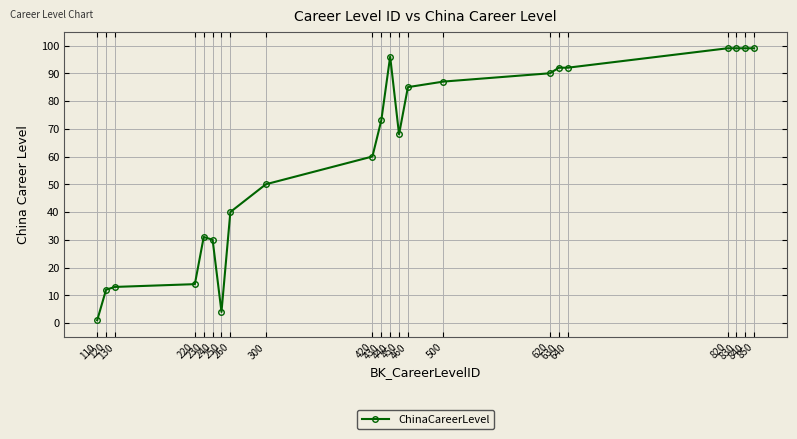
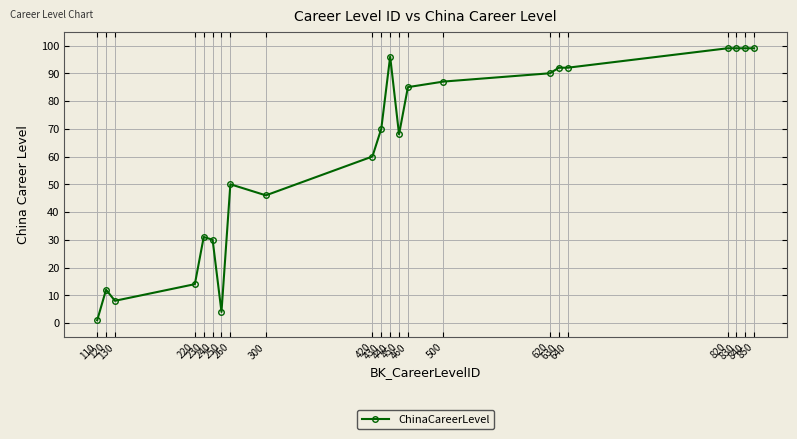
130: 13 -> 8
260: 40 -> 50
300: 50 -> 46
430: 73 -> 70
